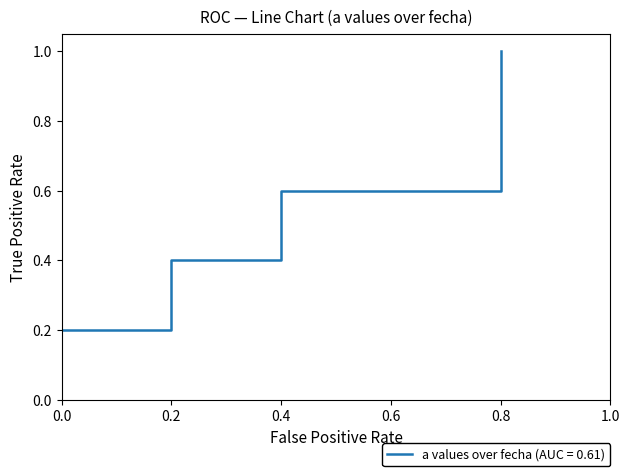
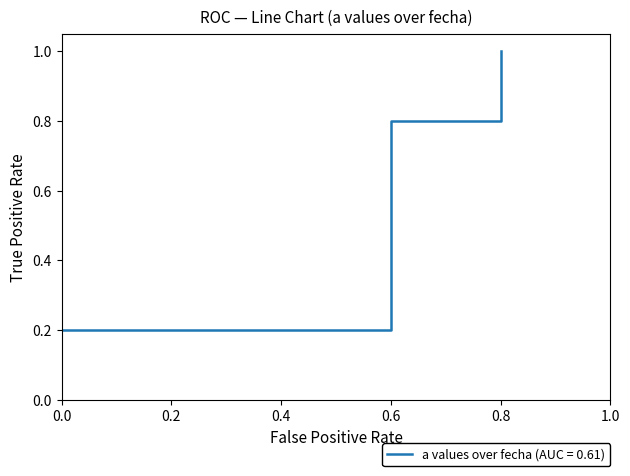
0.2: 0.40 -> 0.20
0.4: 0.60 -> 0.20
0.6: 0.60 -> 0.80
